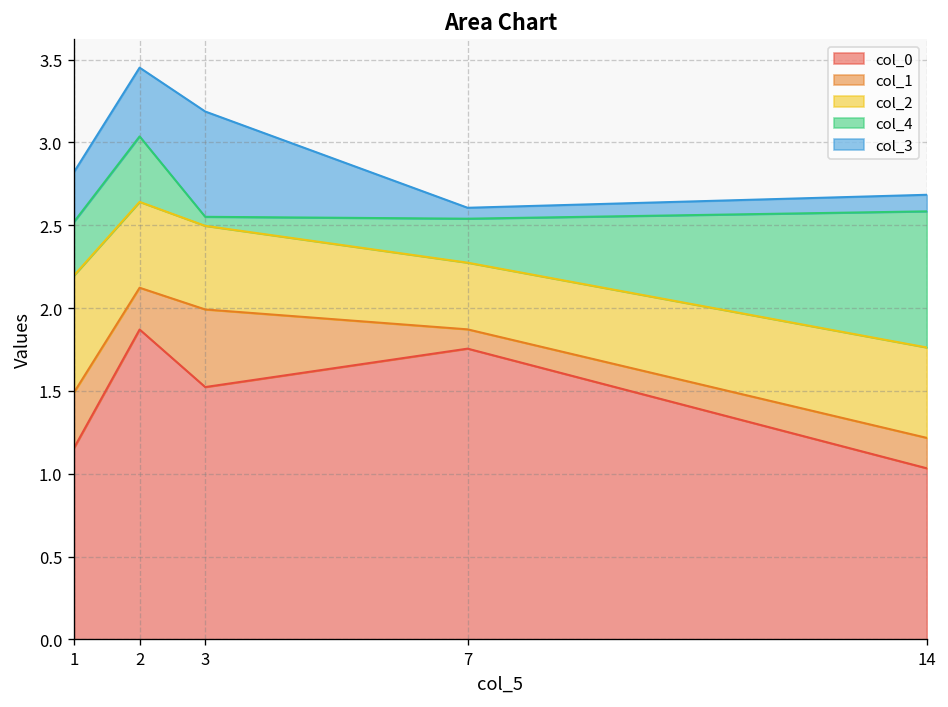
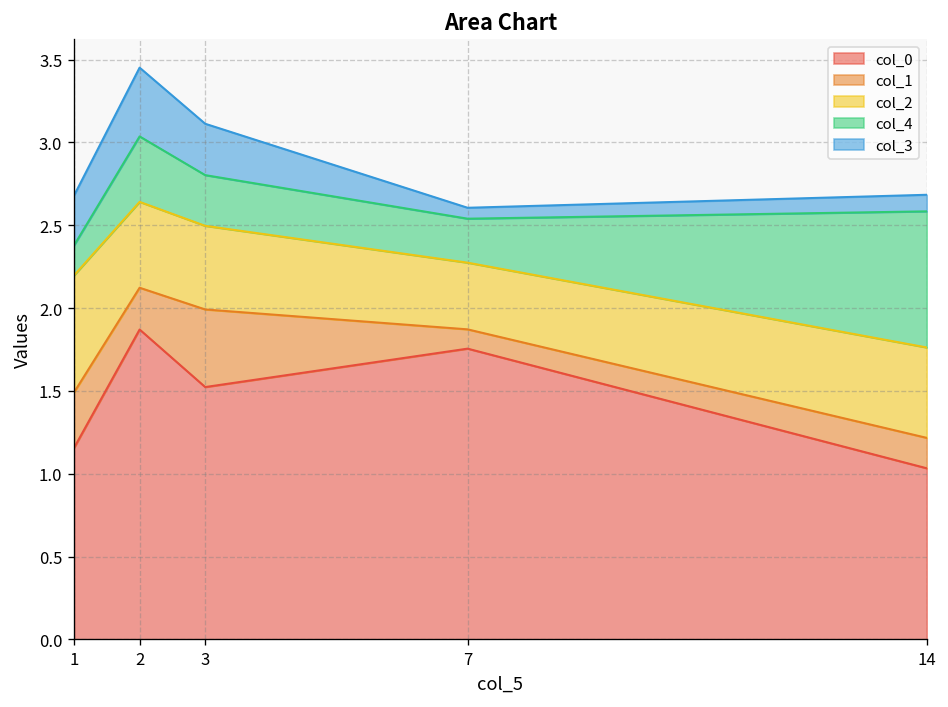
col_4, 1: 0.32 -> 0.18
col_4, 3: 0.05 -> 0.31
col_3, 3: 0.64 -> 0.31
